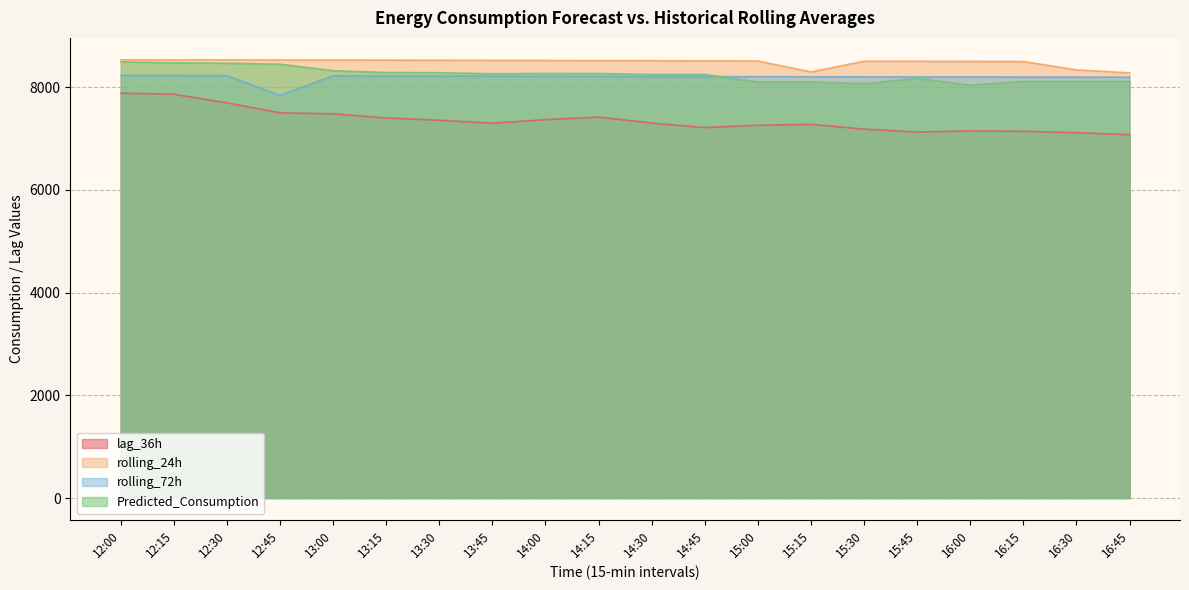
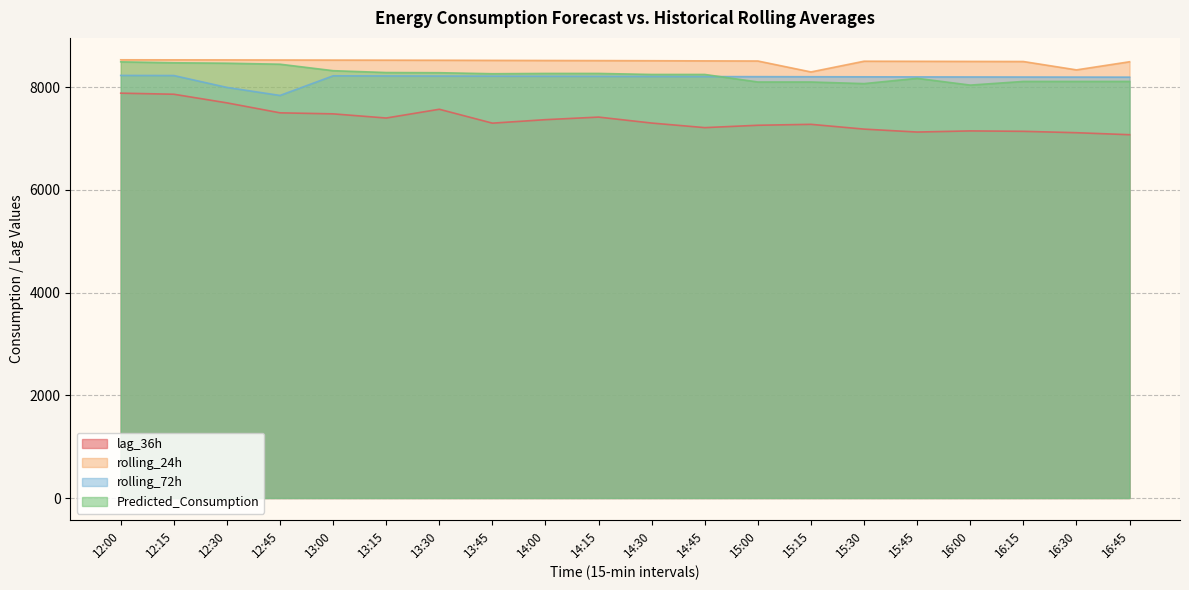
rolling_72h, 12:30: 8200 -> 8000
lag_36h, 13:30: 7400 -> 7600
rolling_24h, 16:45: 8300 -> 8500
